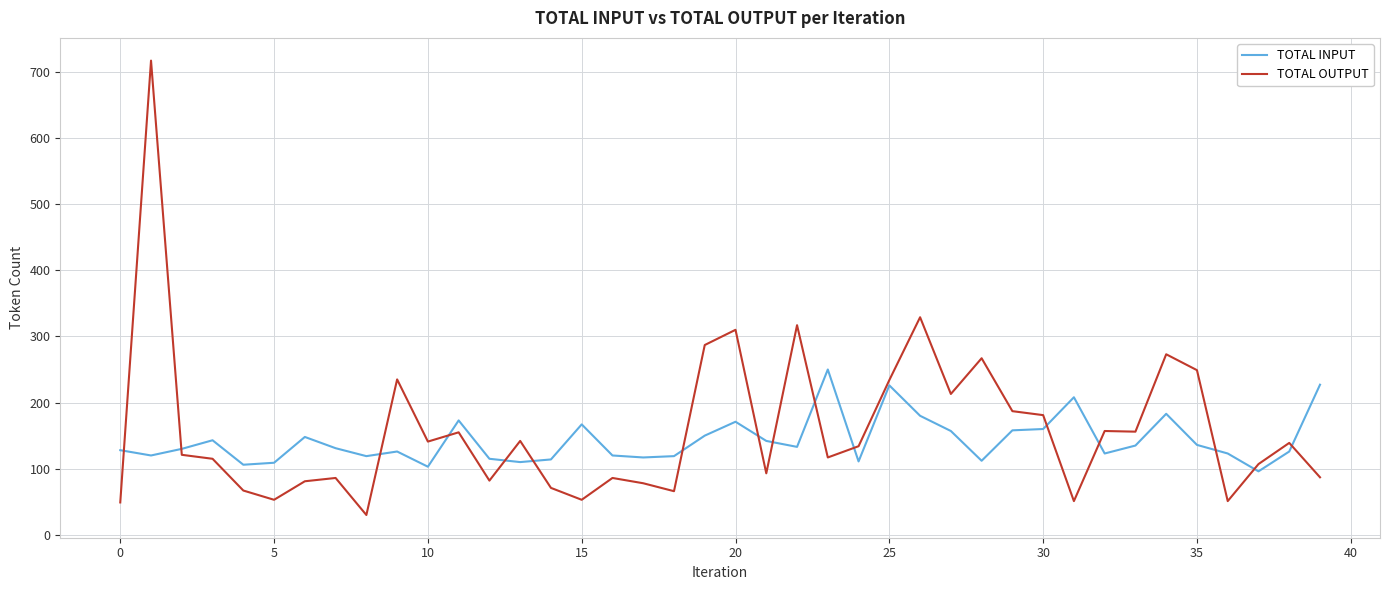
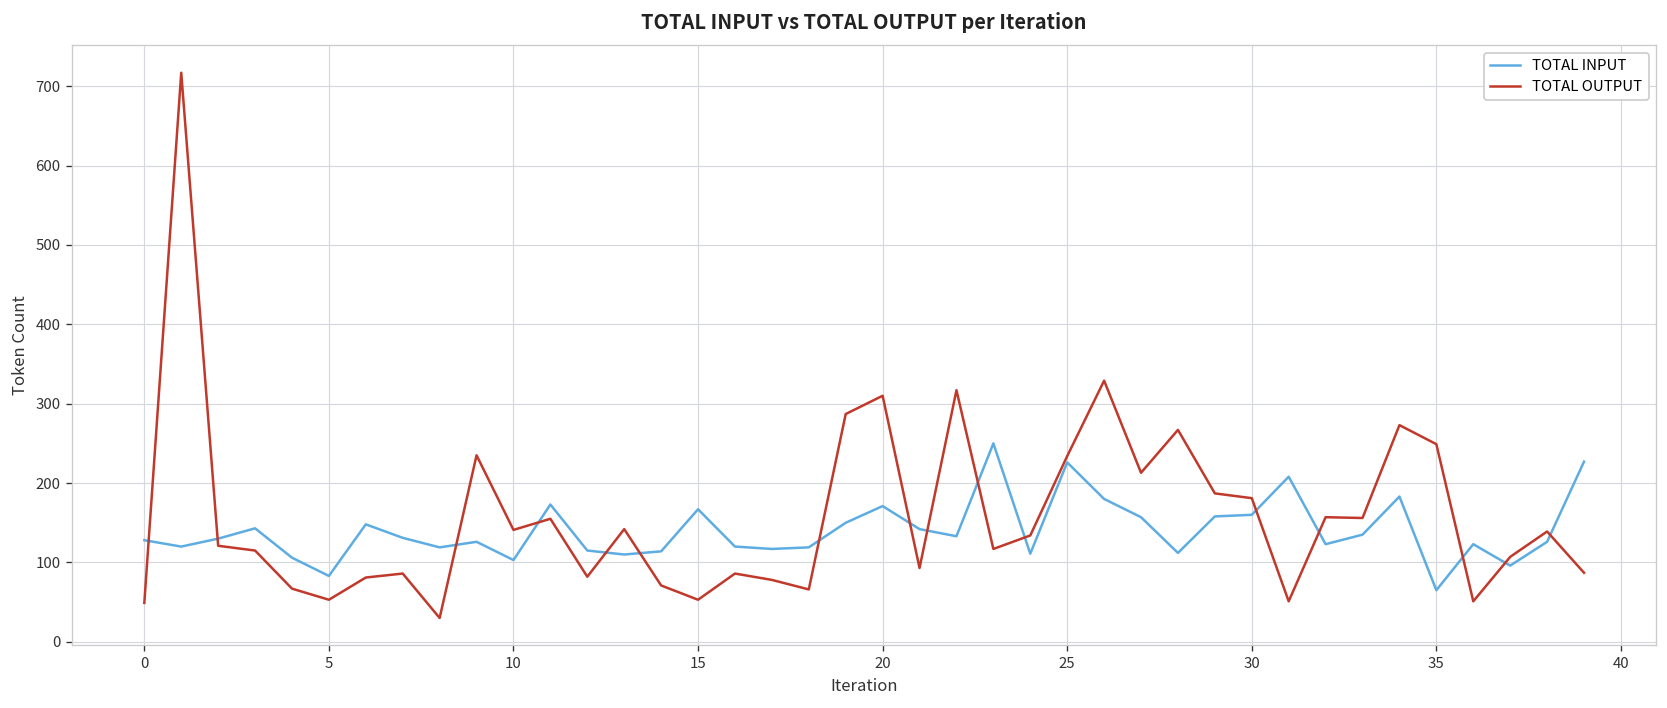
TOTAL INPUT, 5: 110 -> 80
TOTAL INPUT, 35: 140 -> 70
